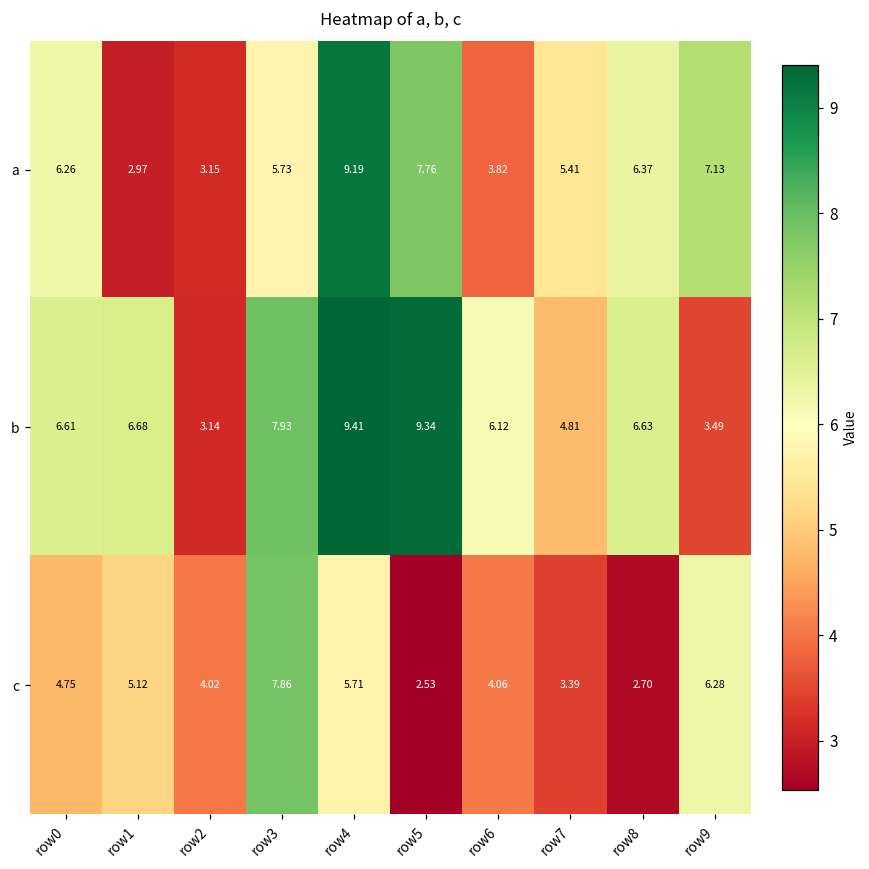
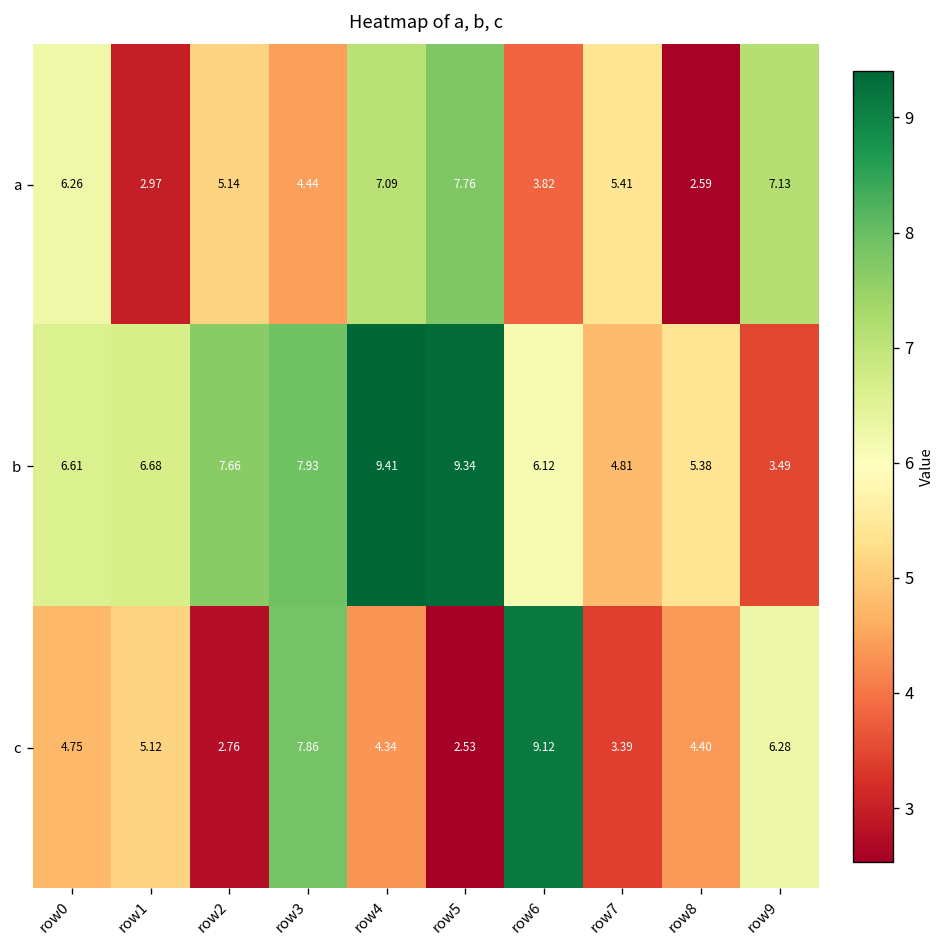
a, row2: 3.15 -> 5.14
a, row3: 5.73 -> 4.44
a, row4: 9.19 -> 7.09
a, row8: 6.37 -> 2.59
b, row2: 3.14 -> 7.66
b, row8: 6.63 -> 5.38
c, row2: 4.02 -> 2.76
c, row4: 5.71 -> 4.34
c, row6: 4.06 -> 9.12
c, row8: 2.70 -> 4.40
